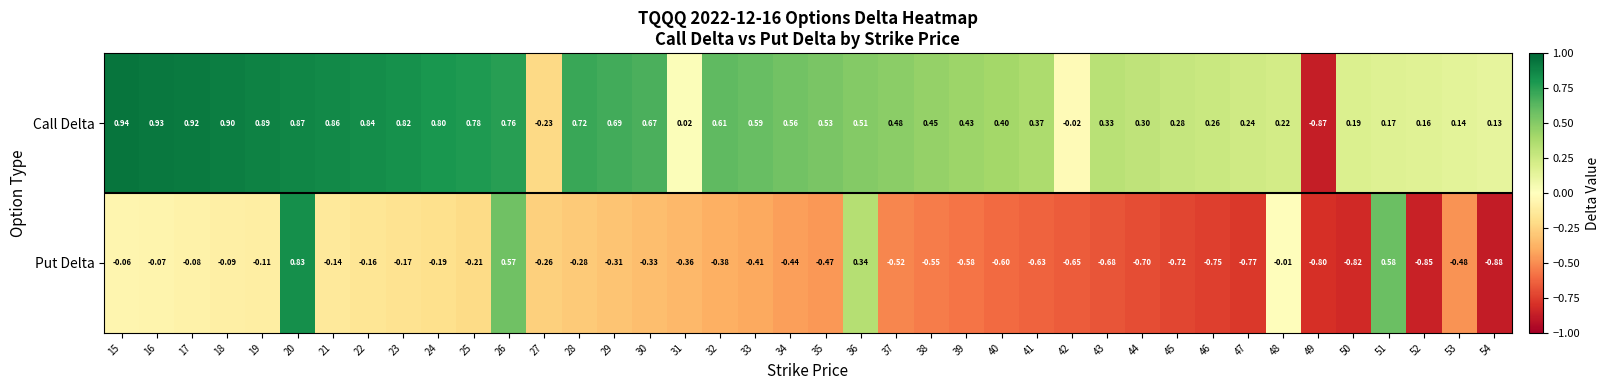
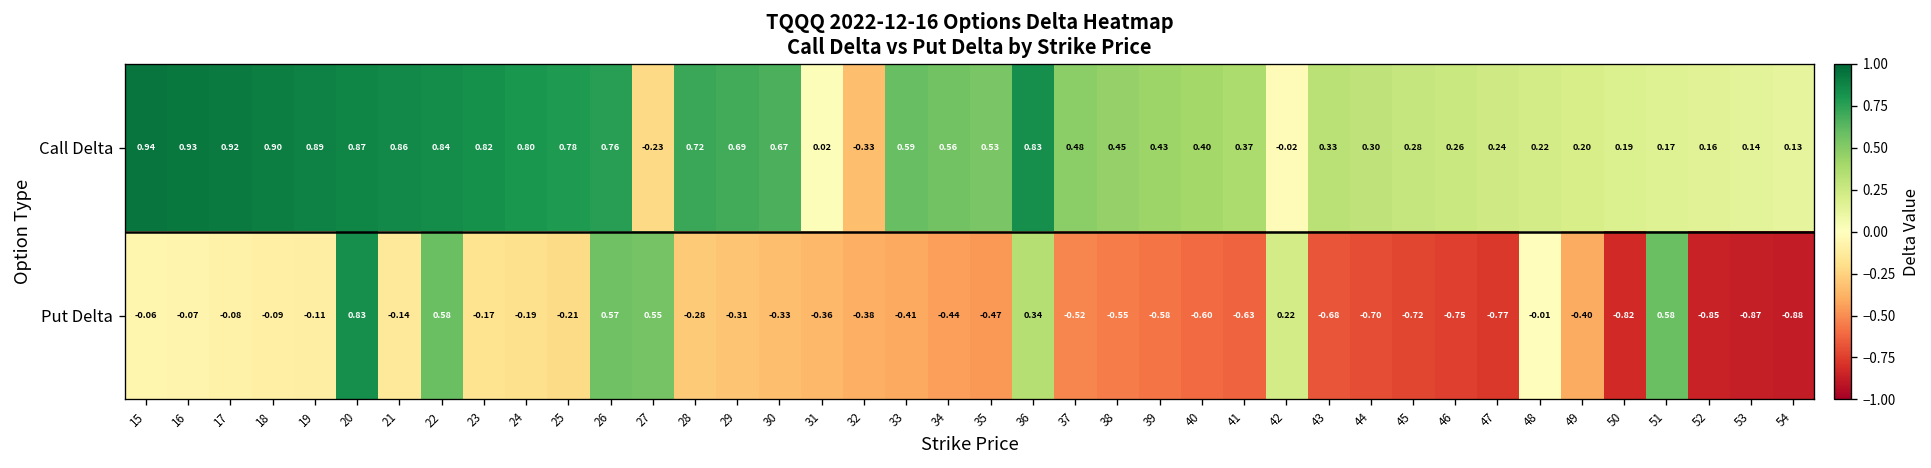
Call Delta, 32: 0.61 -> -0.33
Call Delta, 36: 0.51 -> 0.83
Call Delta, 49: -0.87 -> 0.20
Put Delta, 22: -0.16 -> 0.58
Put Delta, 27: -0.26 -> 0.55
Put Delta, 42: -0.65 -> 0.22
Put Delta, 49: -0.80 -> -0.40
Put Delta, 53: -0.48 -> -0.87
